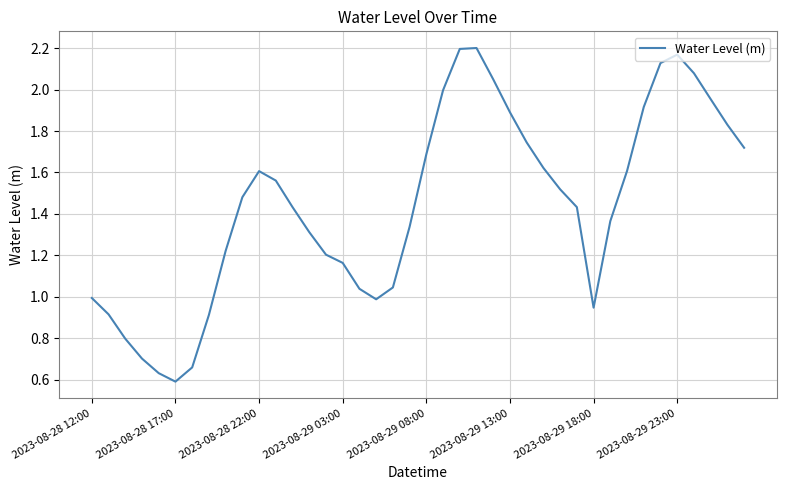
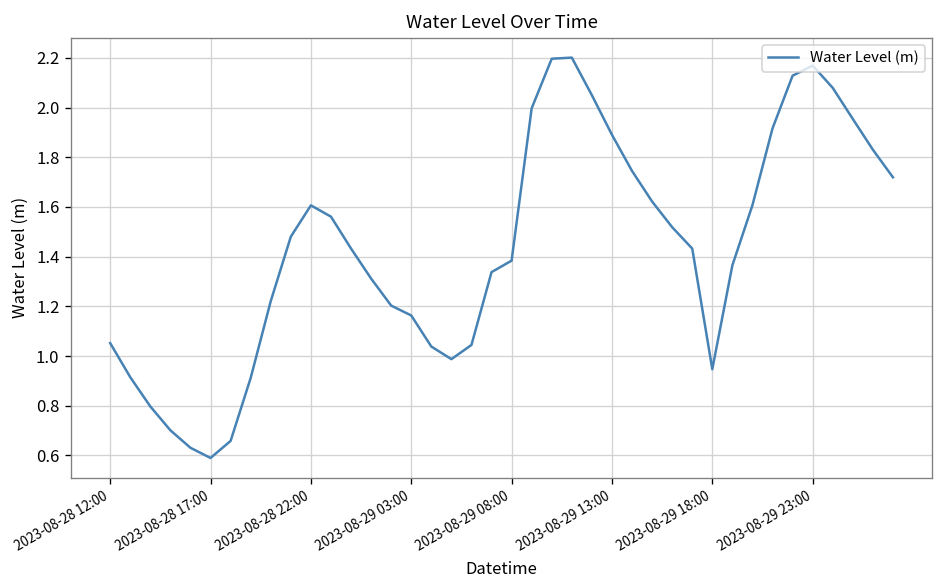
2023-08-28 12:00: 0.99 -> 1.05
2023-08-29 08:00: 1.69 -> 1.38
